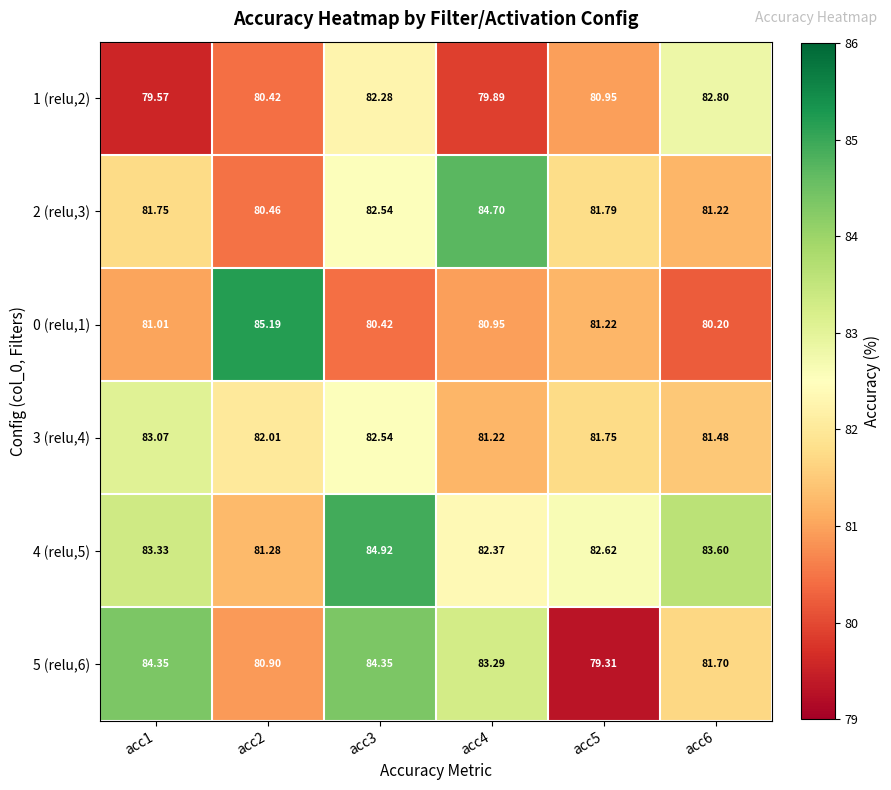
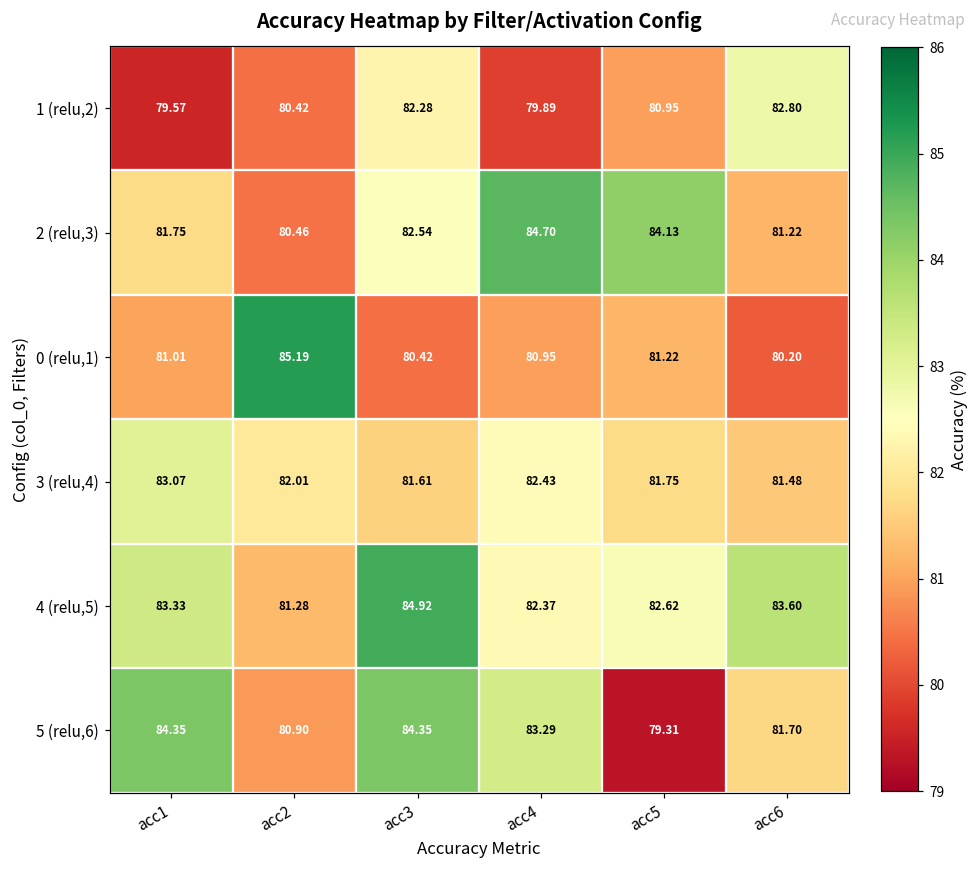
2 (relu,3), acc5: 81.79 -> 84.13
3 (relu,4), acc3: 82.54 -> 81.61
3 (relu,4), acc4: 81.22 -> 82.43
